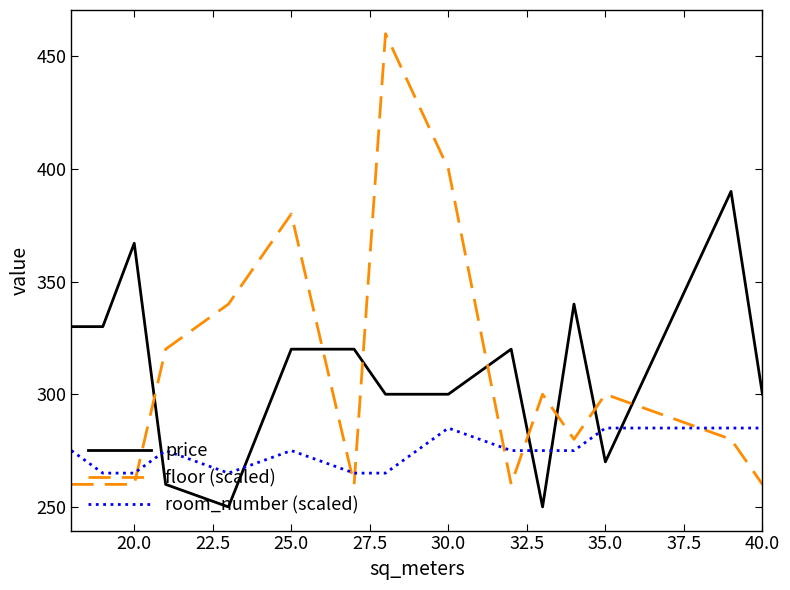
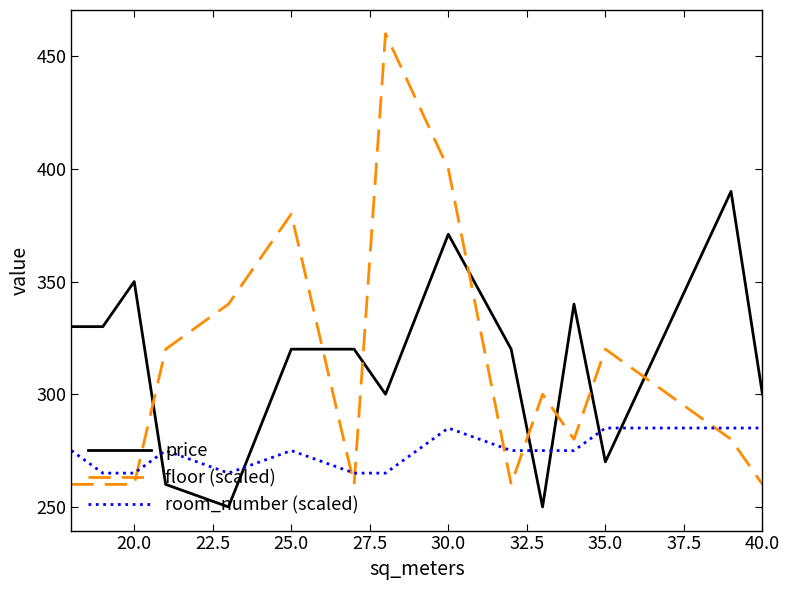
price, 20.0: 367 -> 350
price, 30.0: 300 -> 371
floor (scaled), 35.0: 300 -> 320
